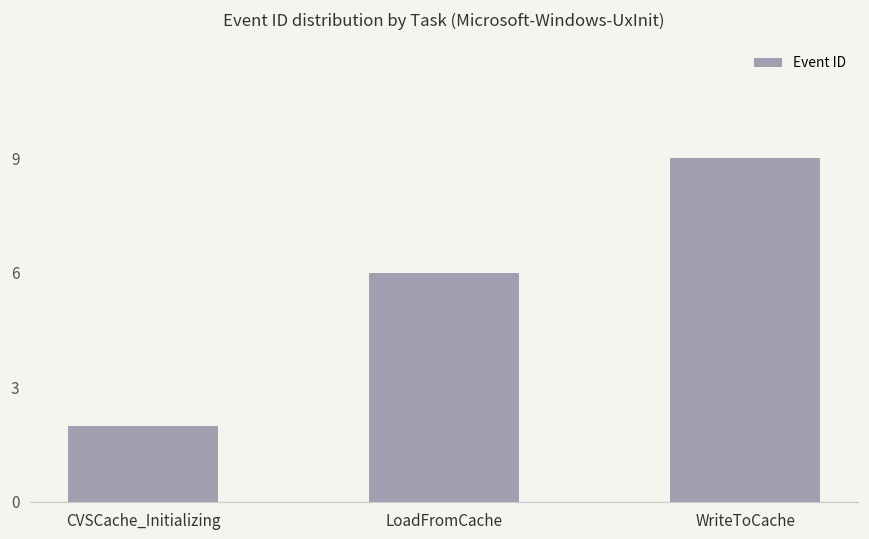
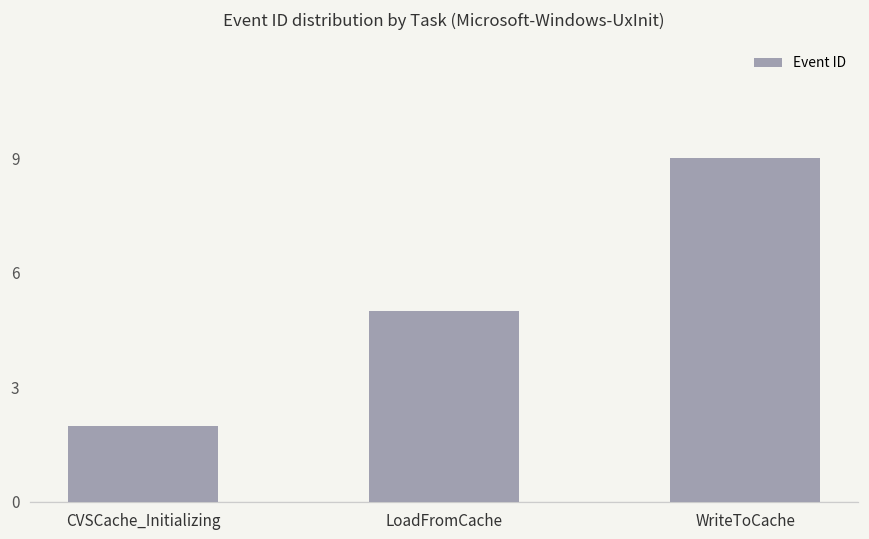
LoadFromCache: 6 -> 5
